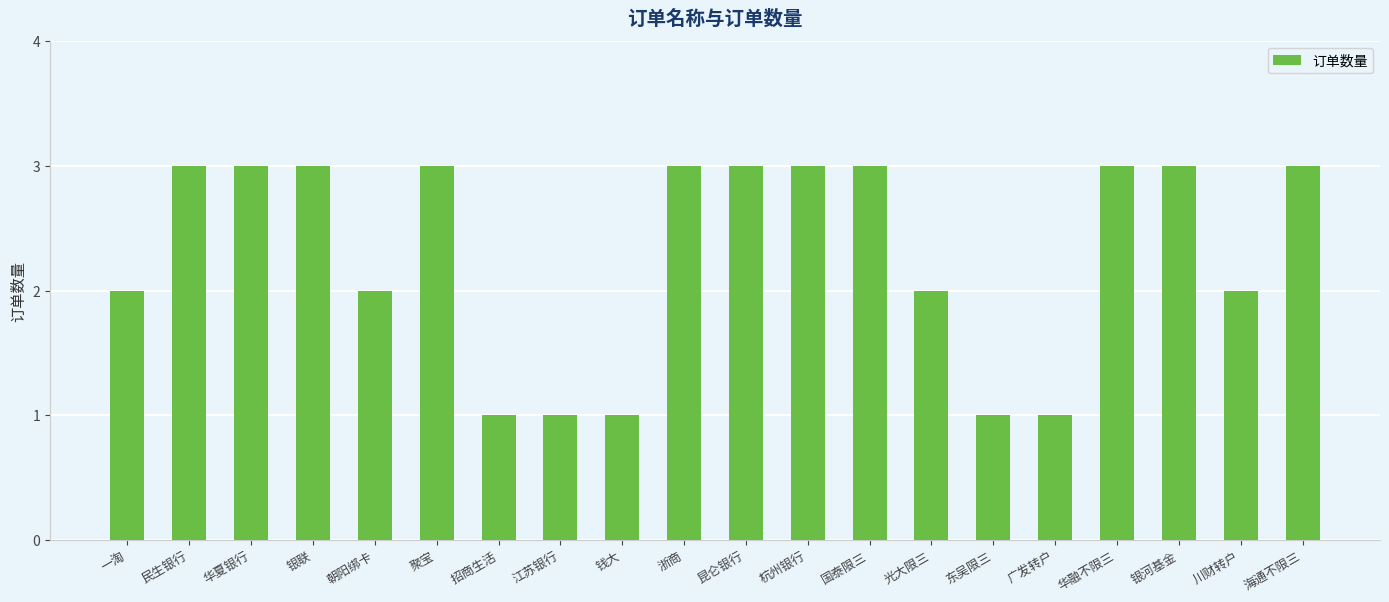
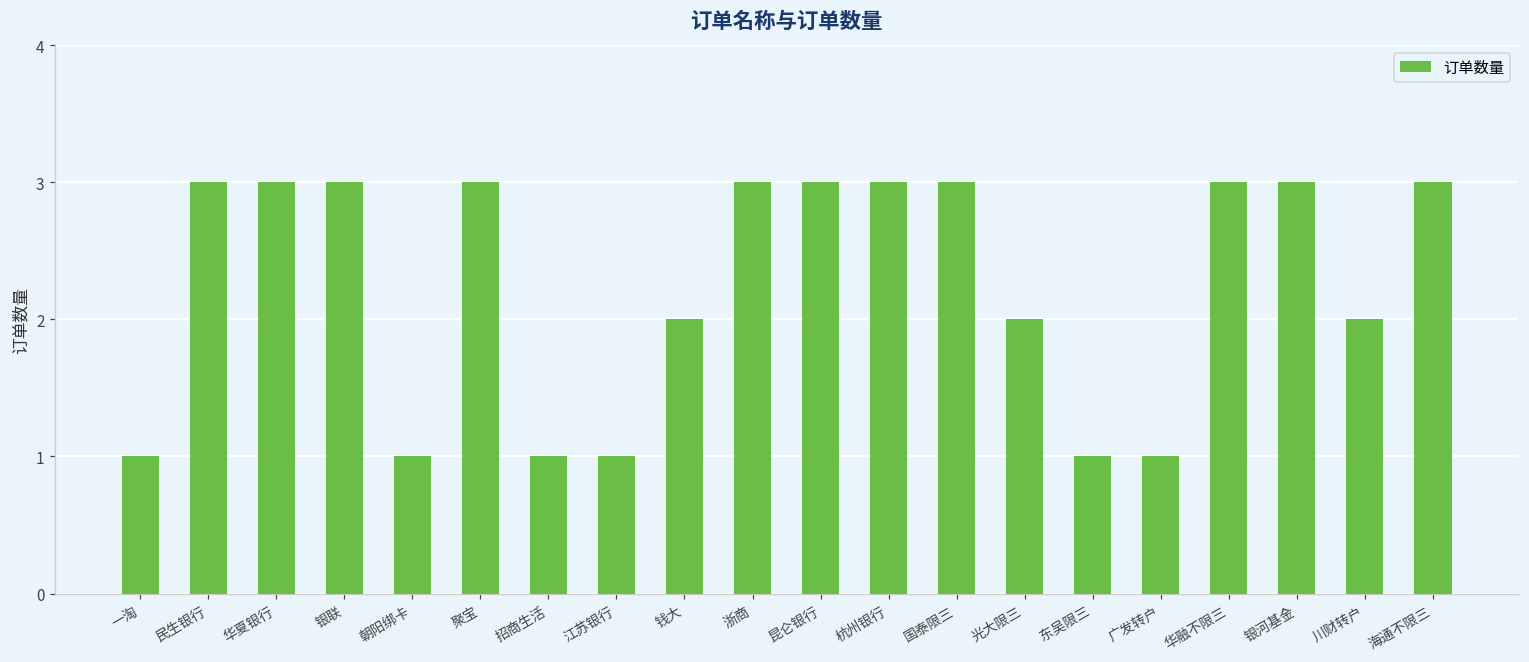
一淘: 2 -> 1
朝阳绑卡: 2 -> 1
钱大: 1 -> 2
